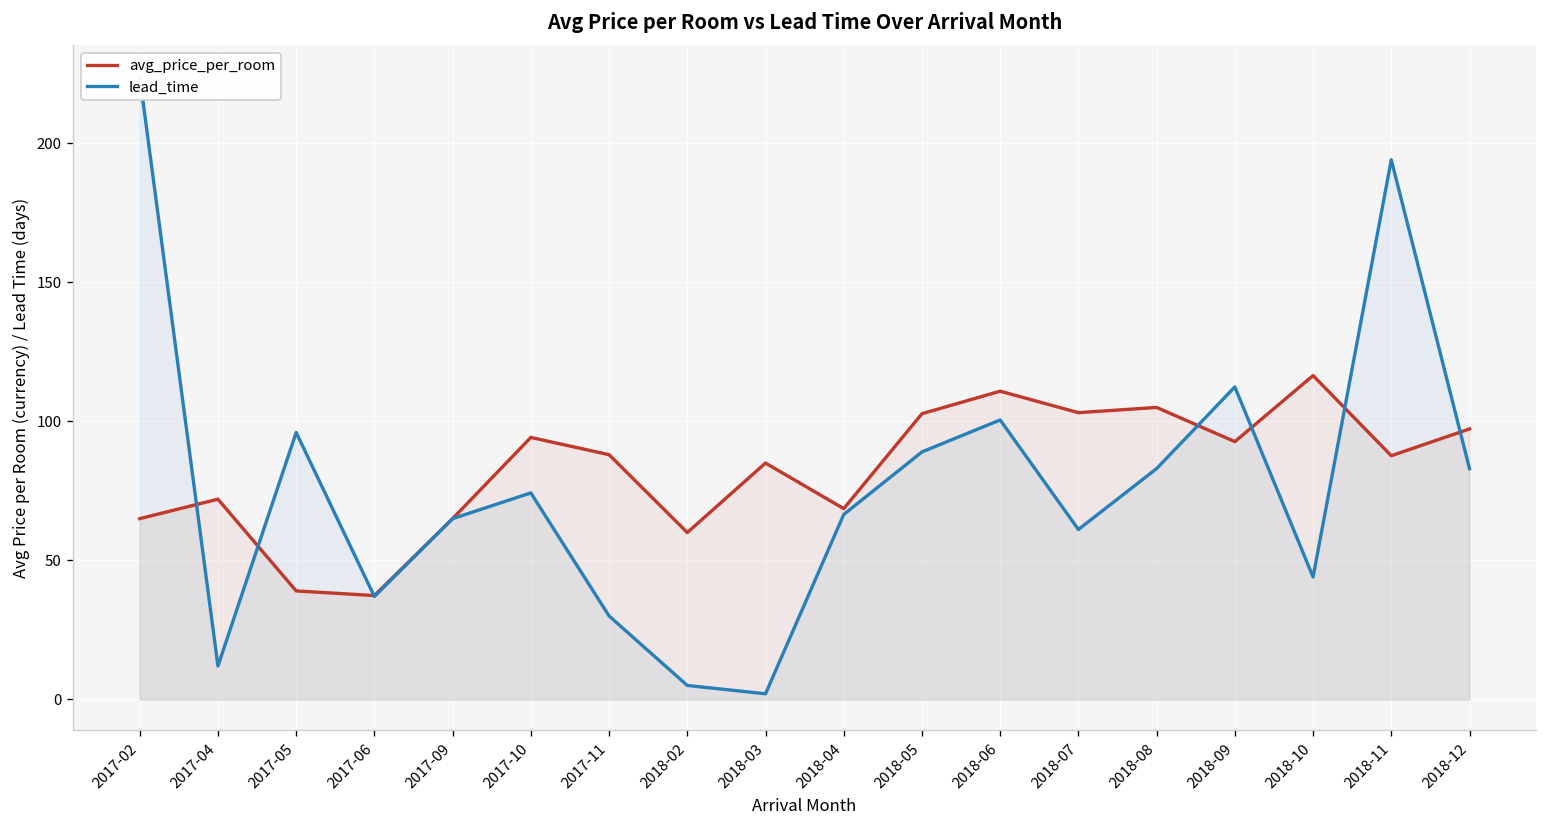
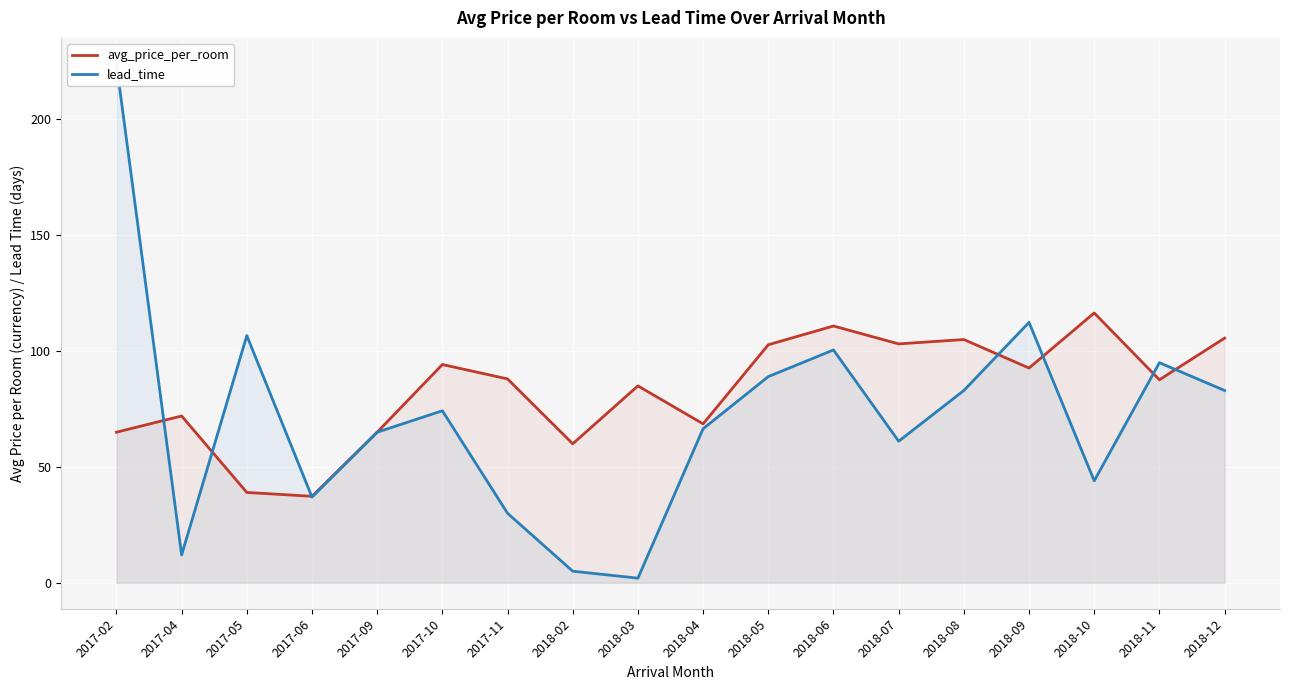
lead_time, 2017-05: 96 -> 107
lead_time, 2018-11: 194 -> 95
avg_price_per_room, 2018-12: 97 -> 106
